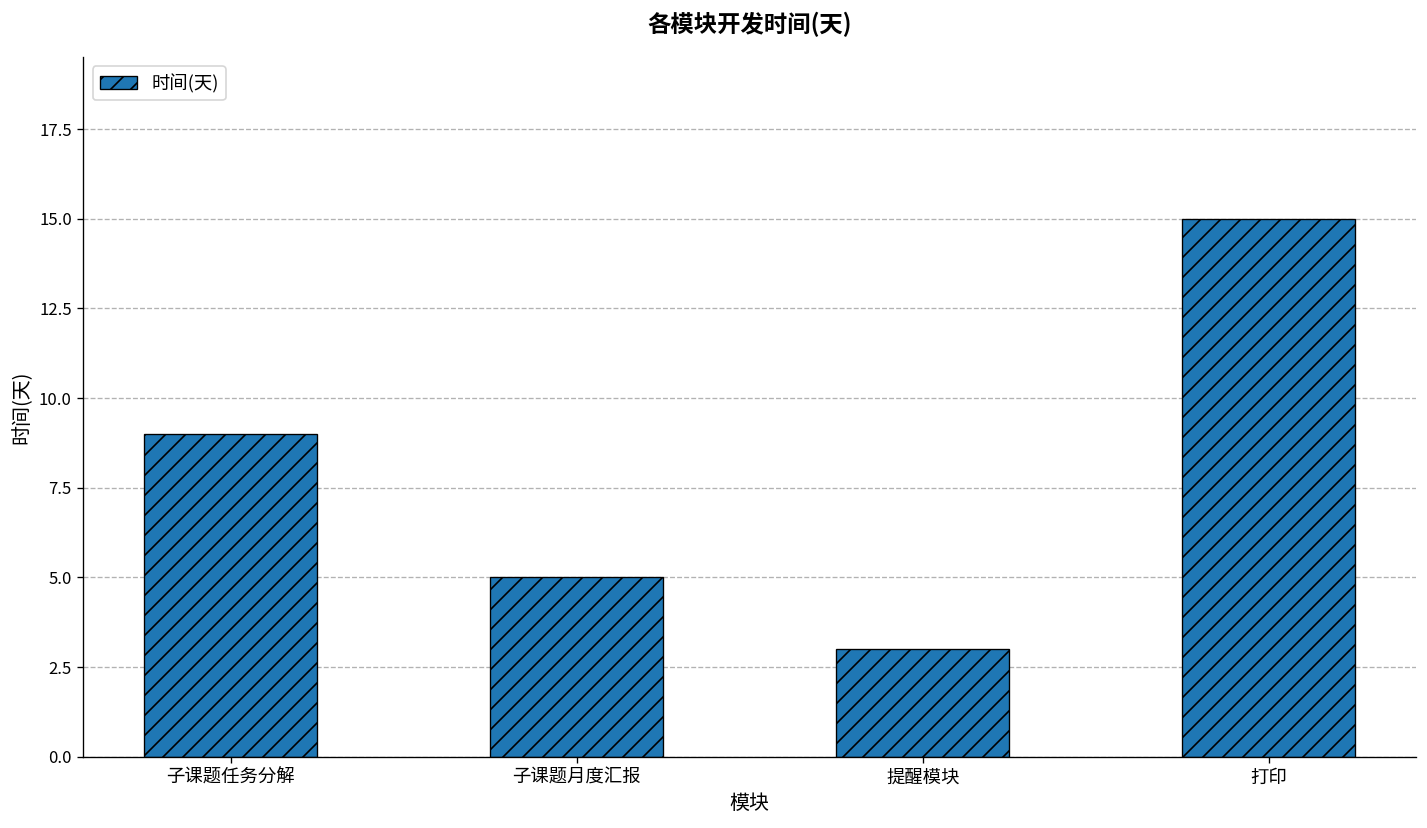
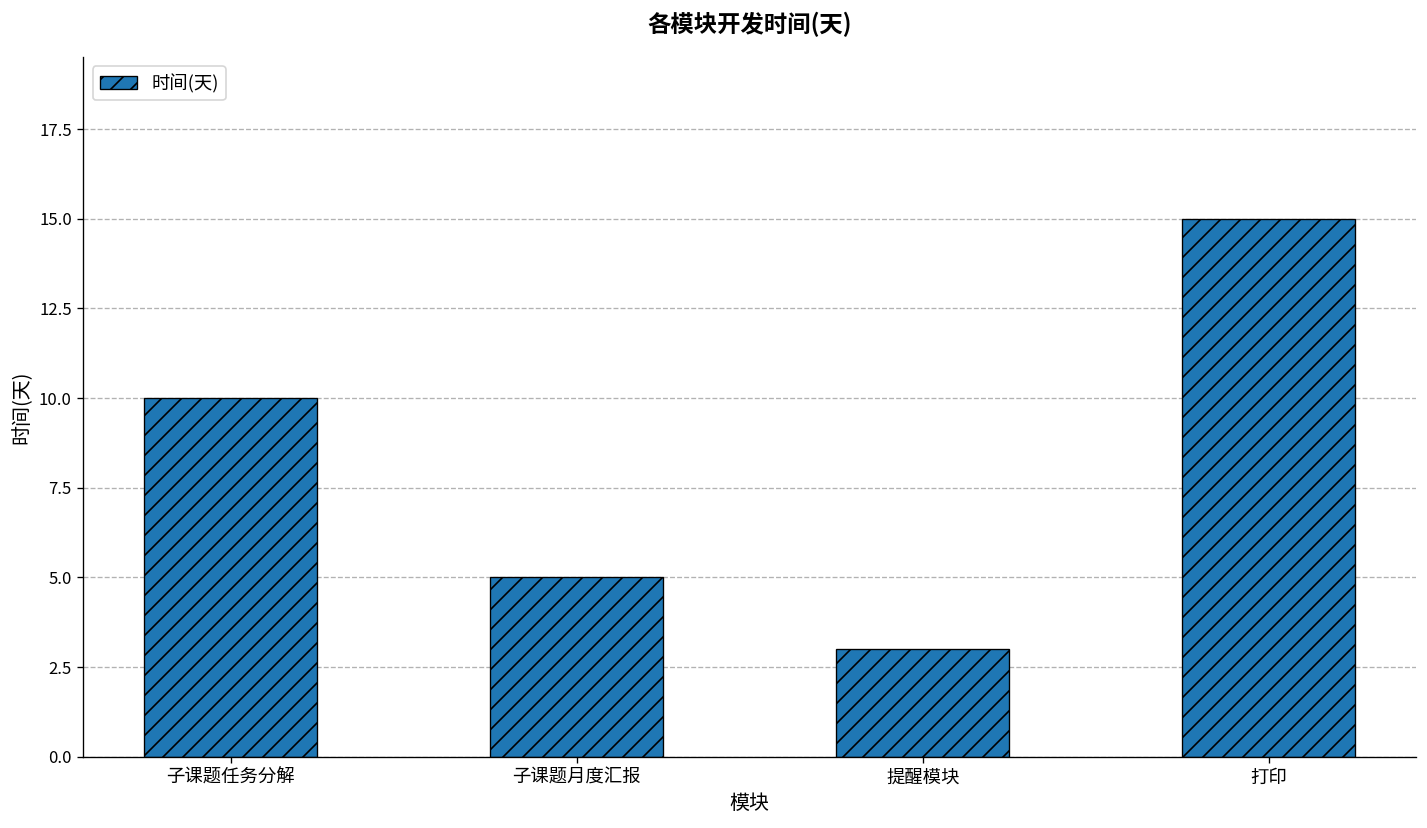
子课题任务分解: 9 -> 10
